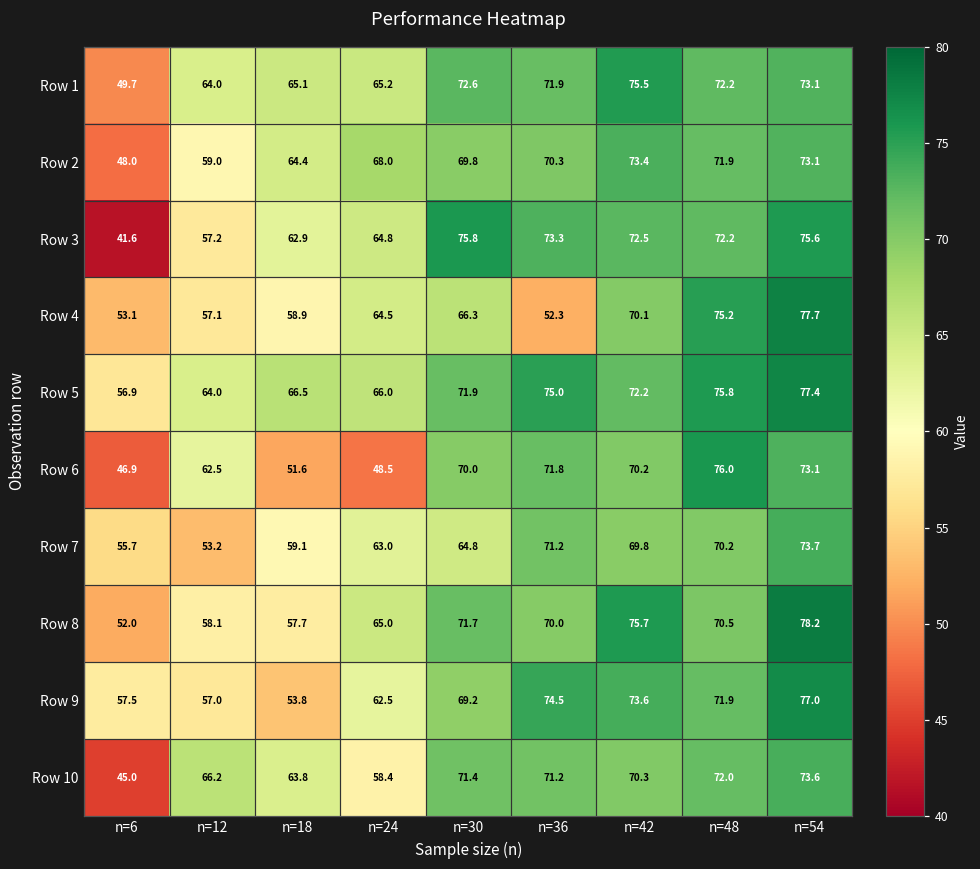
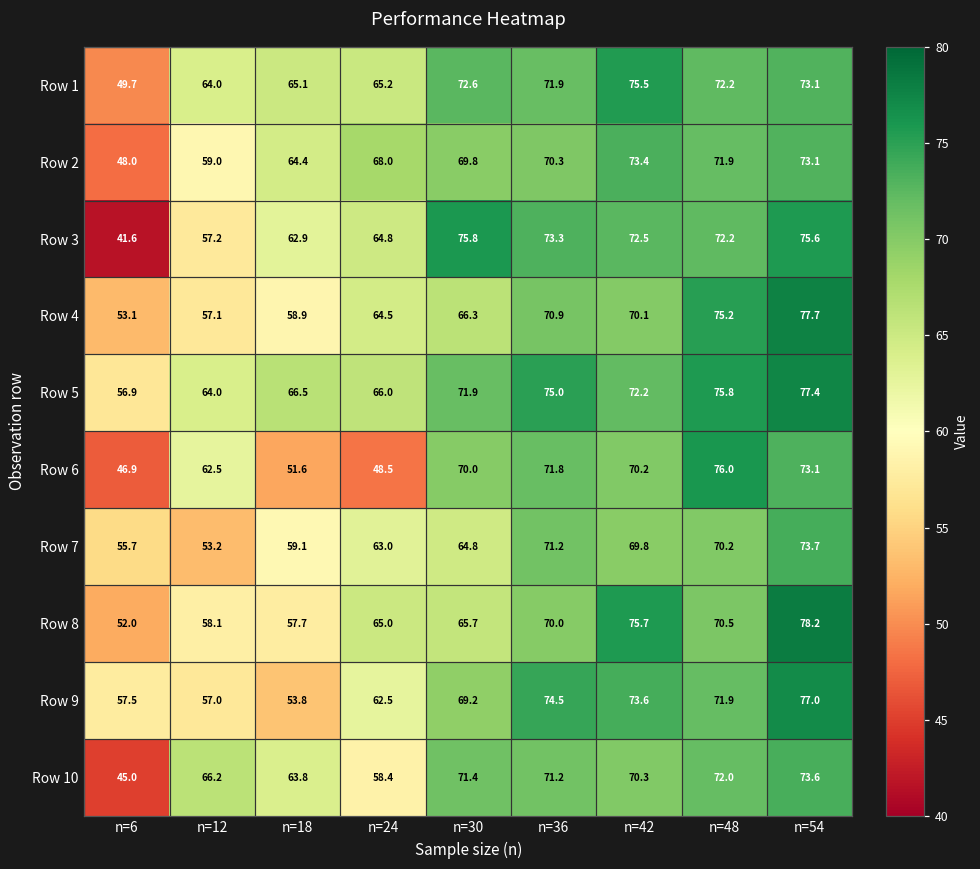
Row 4, n=36: 52.3 -> 70.9
Row 8, n=30: 71.7 -> 65.7
